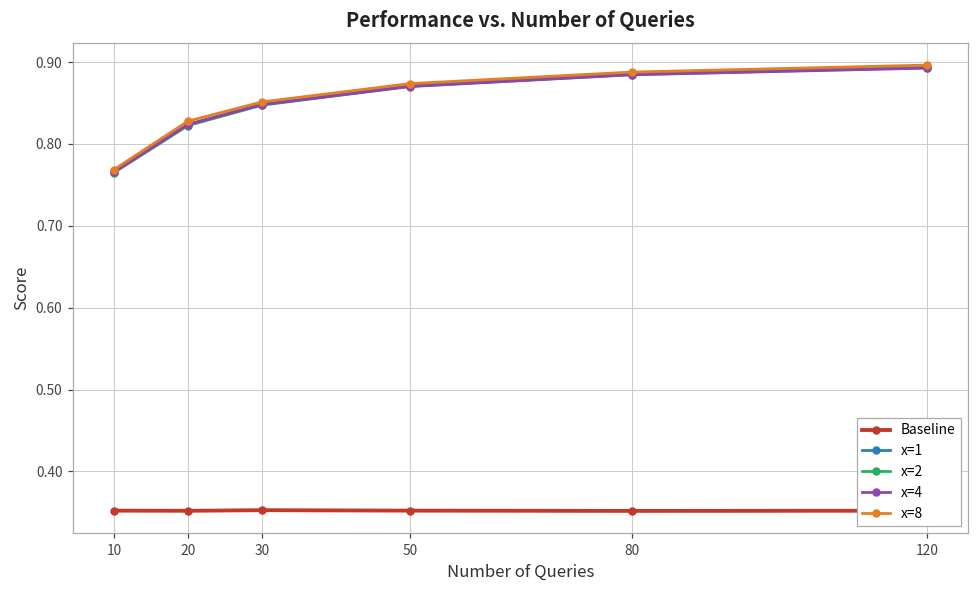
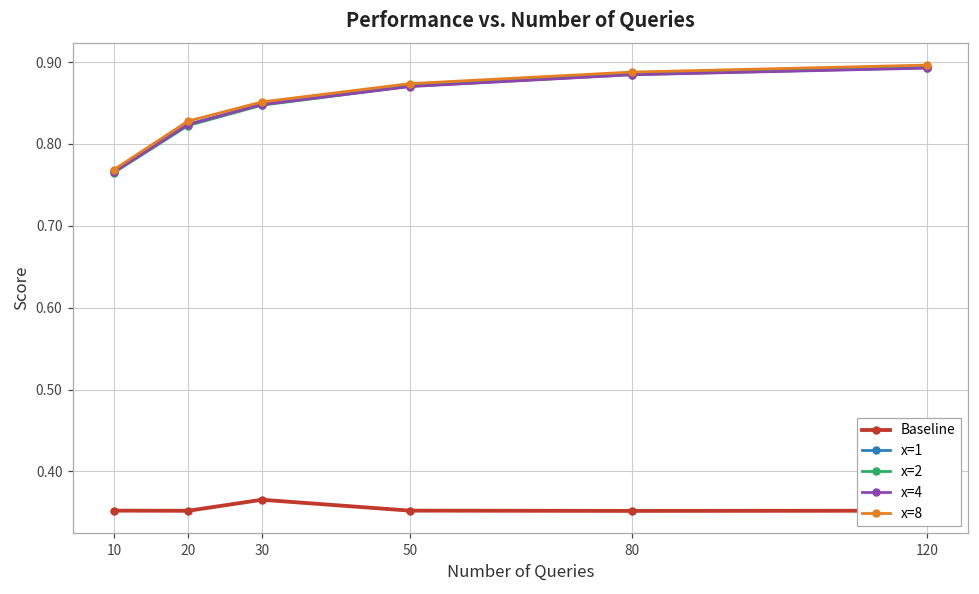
Baseline, 30: 0.35 -> 0.37
